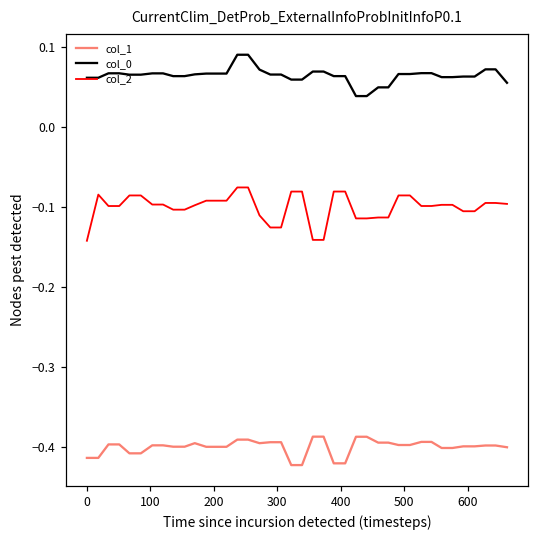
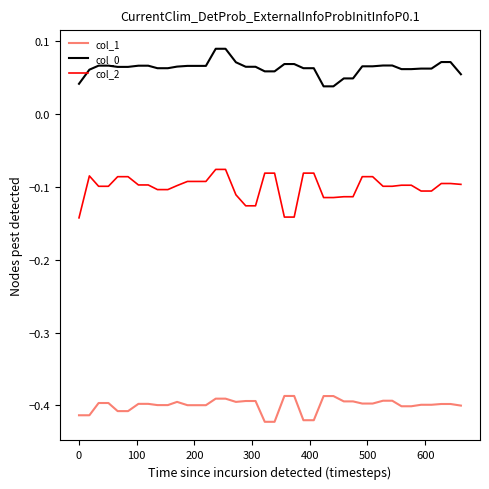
col_0, 0: 0.06 -> 0.04
